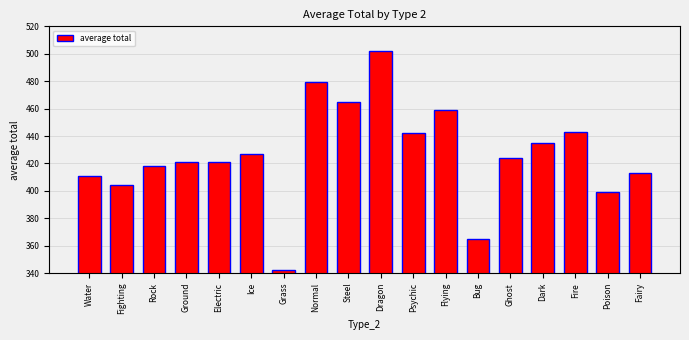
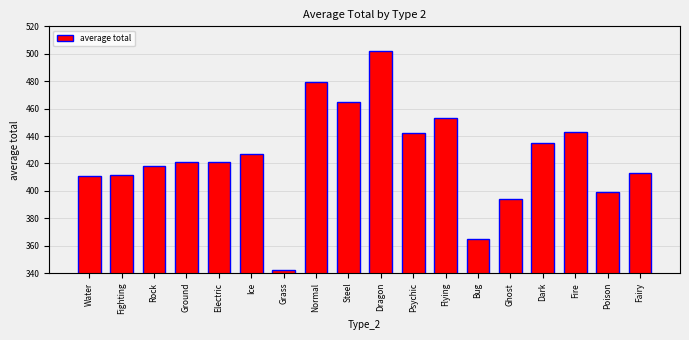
Fighting: 404 -> 412
Flying: 459 -> 453
Ghost: 424 -> 394
